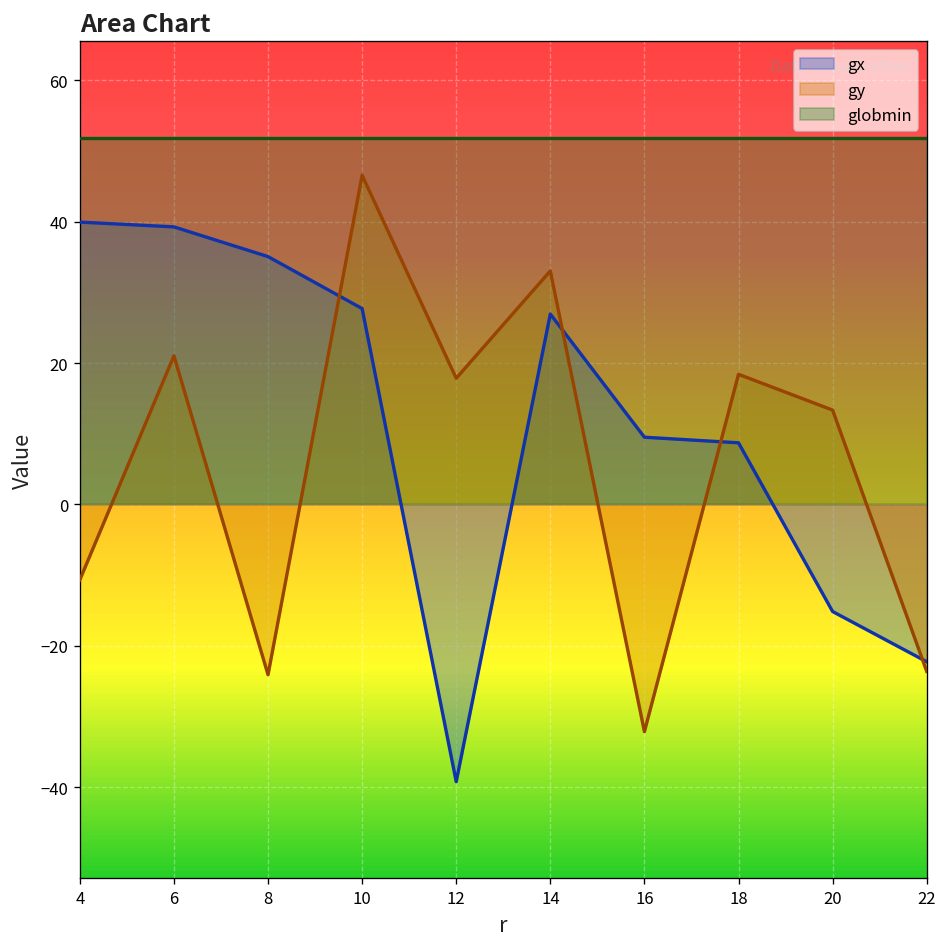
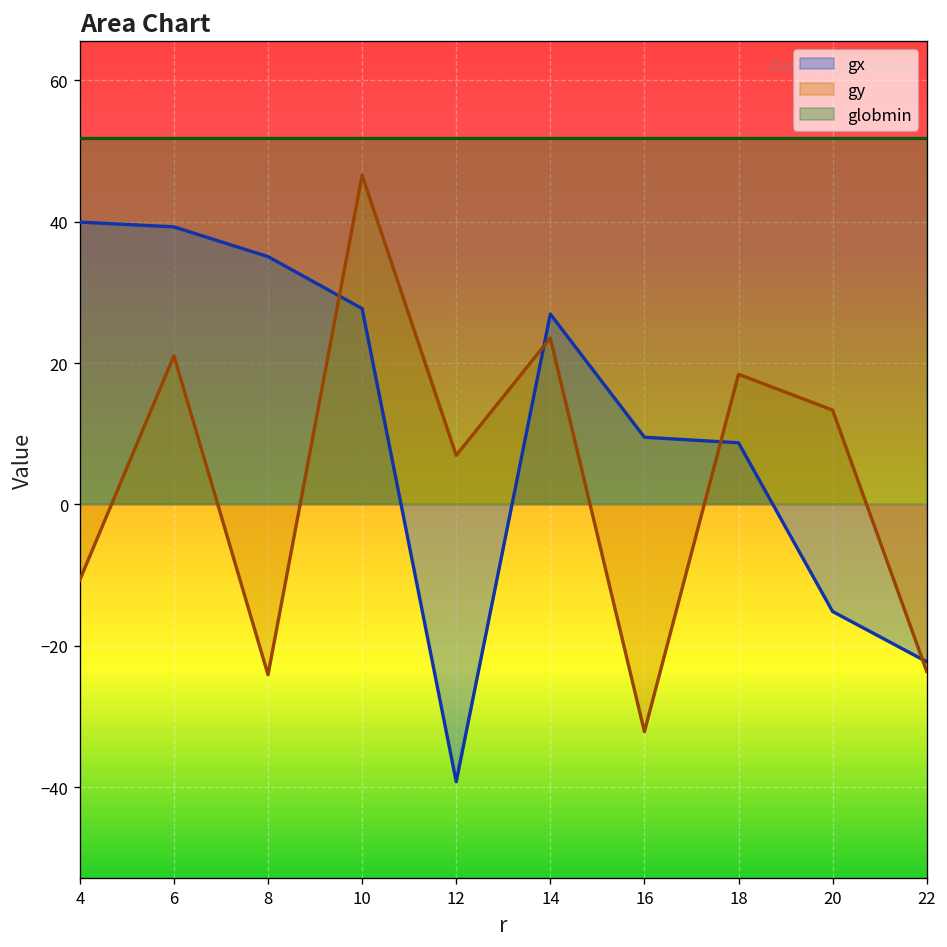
gy, 12: 18 -> 7
gy, 14: 33 -> 24
